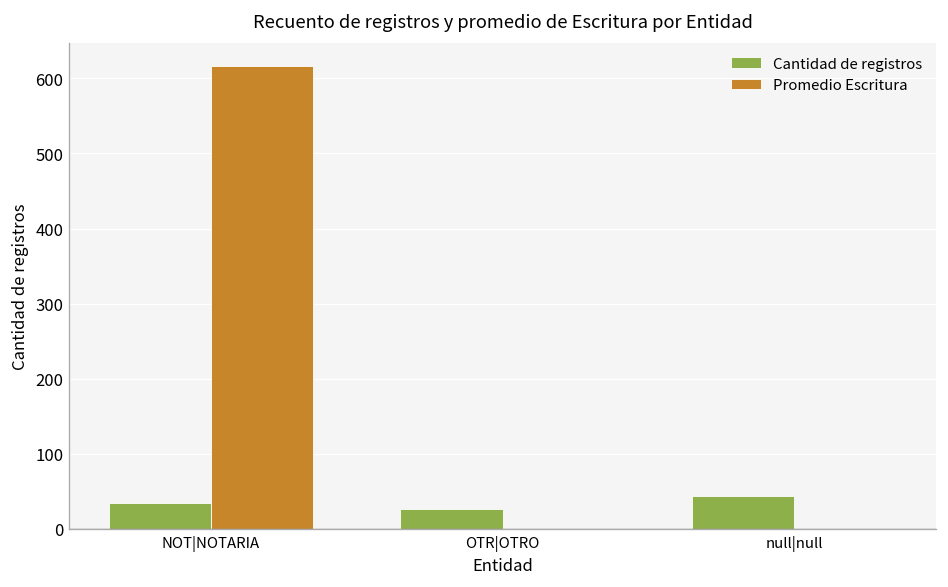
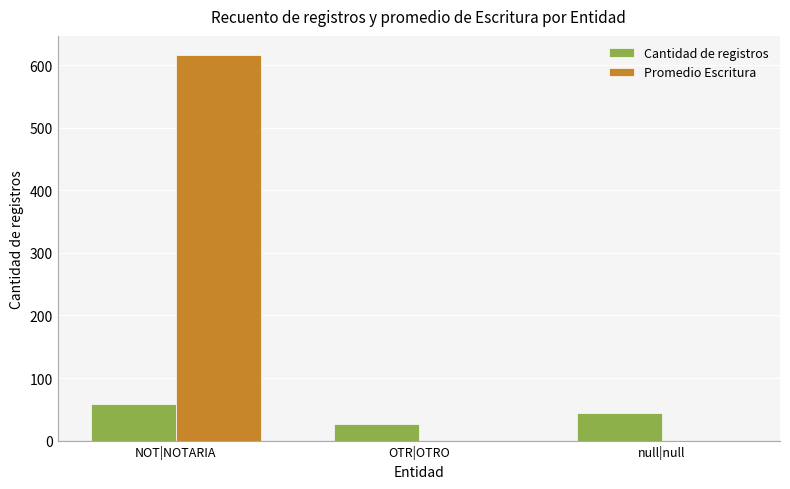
Cantidad de registros, NOT|NOTARIA: 40 -> 60
